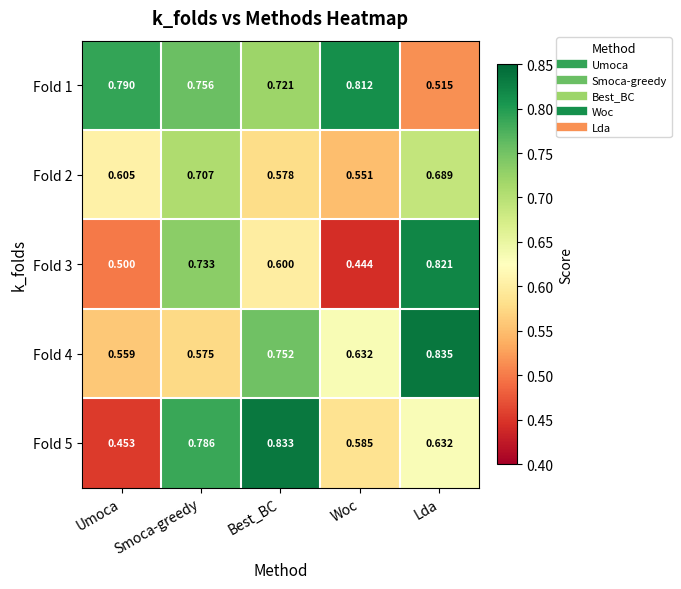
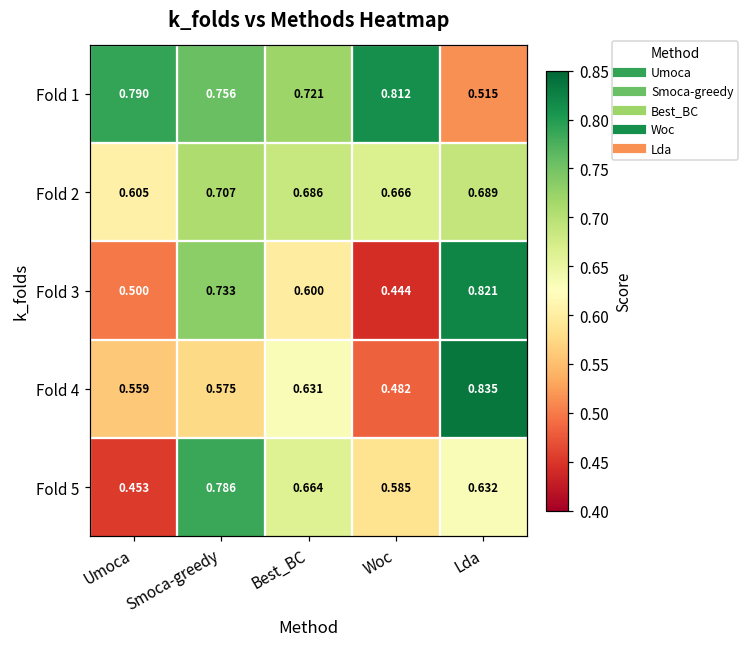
Fold 2, Best_BC: 0.578 -> 0.686
Fold 2, Woc: 0.551 -> 0.666
Fold 4, Best_BC: 0.752 -> 0.631
Fold 4, Woc: 0.632 -> 0.482
Fold 5, Best_BC: 0.833 -> 0.664
